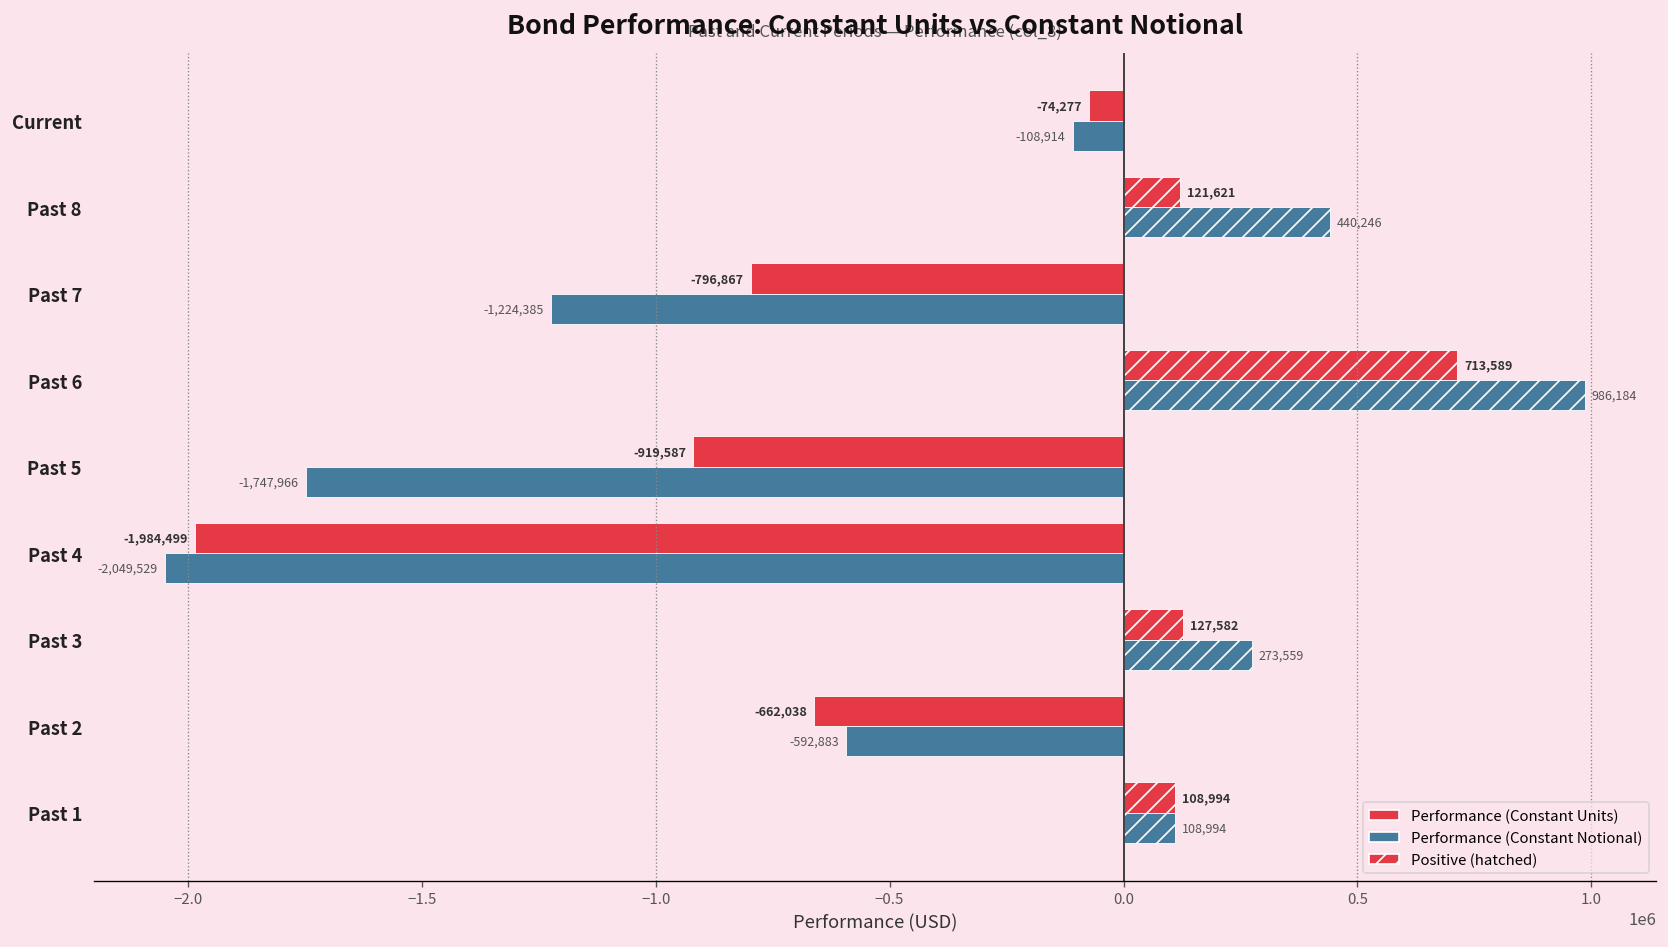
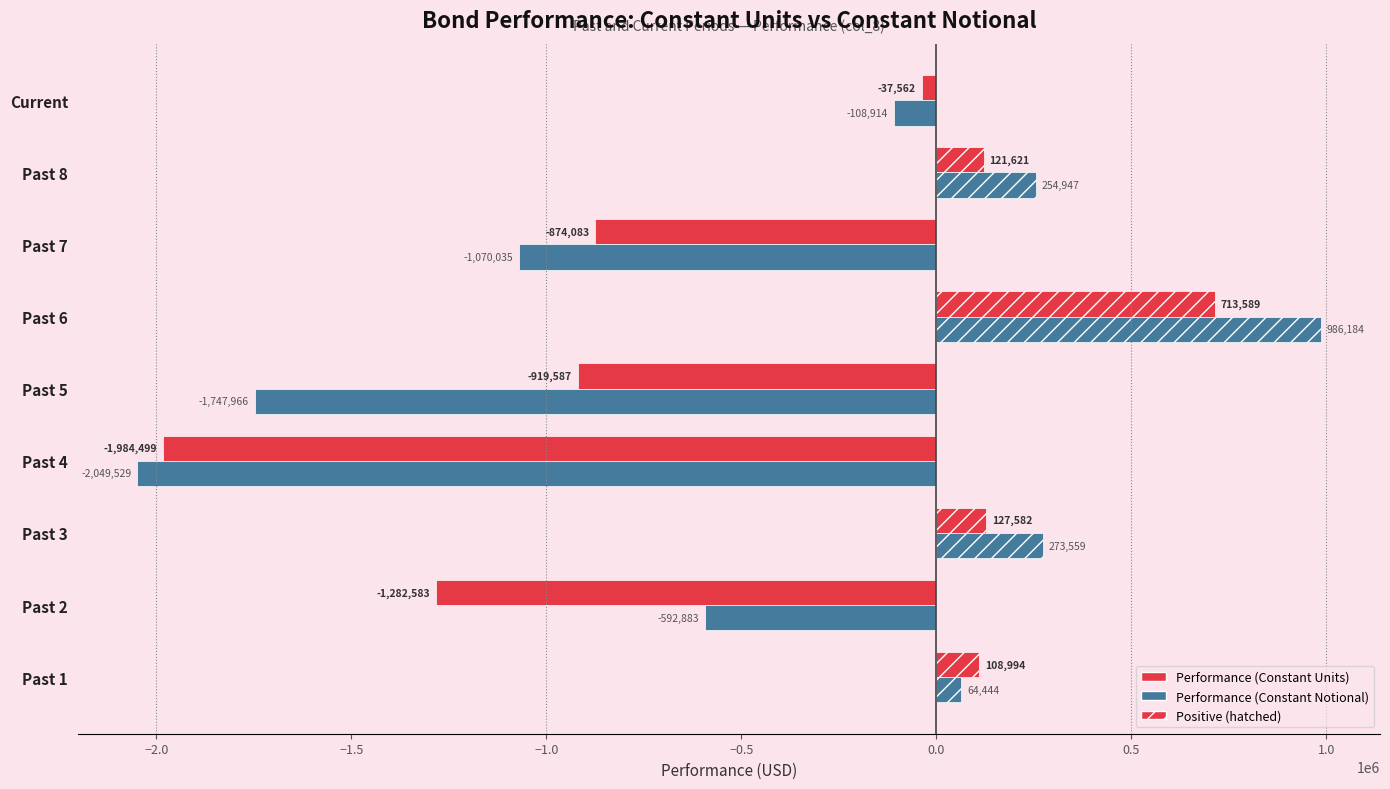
Performance (Constant Units), Current: -74,277 -> -37,562
Performance (Constant Notional), Past 8: 440,246 -> 254,947
Performance (Constant Units), Past 7: -796,867 -> -874,083
Performance (Constant Notional), Past 7: -1,224,385 -> -1,070,035
Performance (Constant Units), Past 2: -662,038 -> -1,282,583
Performance (Constant Notional), Past 1: 108,994 -> 64,444
